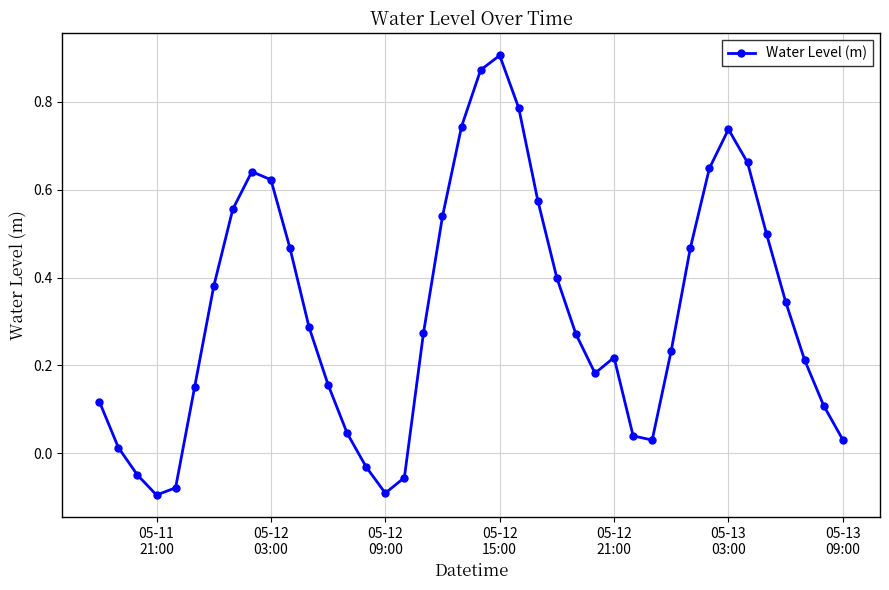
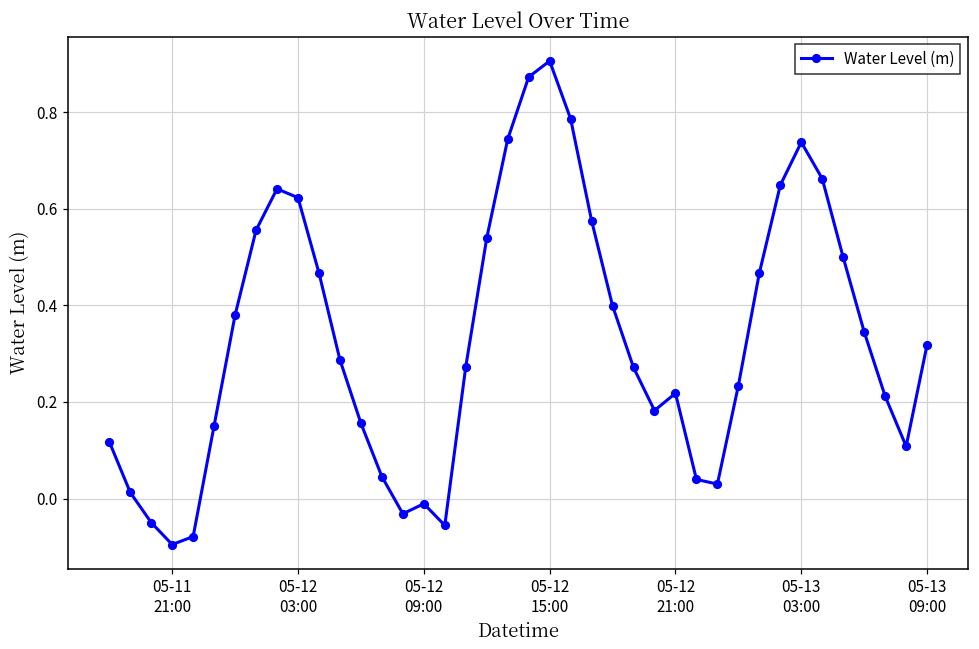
05-12 09:00: -0.09 -> -0.01
05-13 09:00: 0.03 -> 0.32
